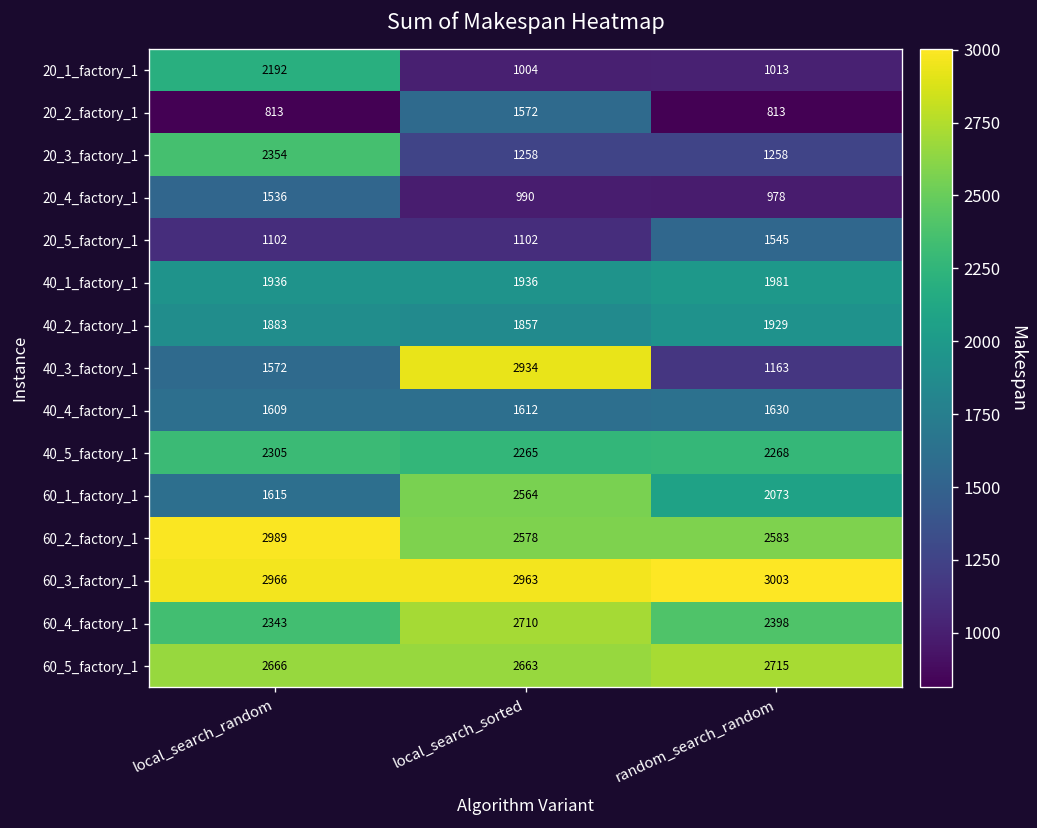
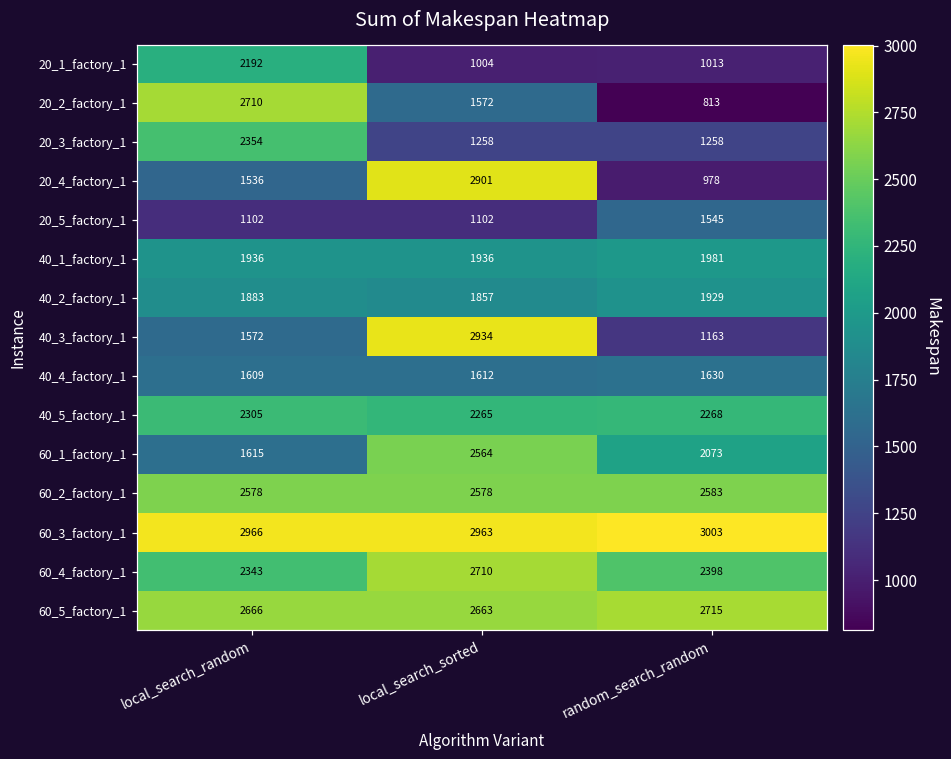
20_2_factory_1, local_search_random: 813 -> 2710
20_4_factory_1, local_search_sorted: 990 -> 2901
60_2_factory_1, local_search_random: 2989 -> 2578
